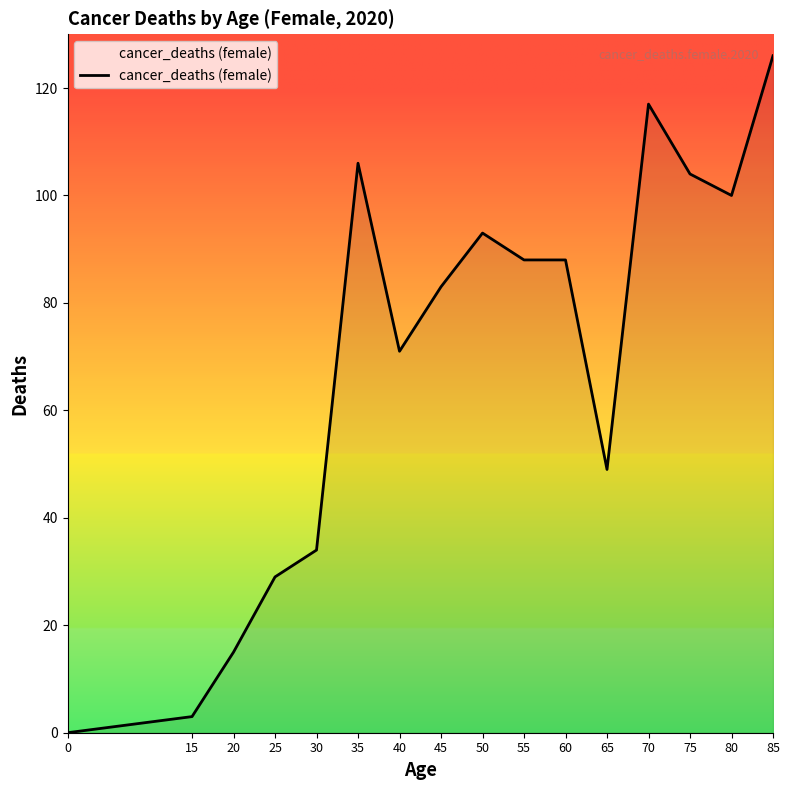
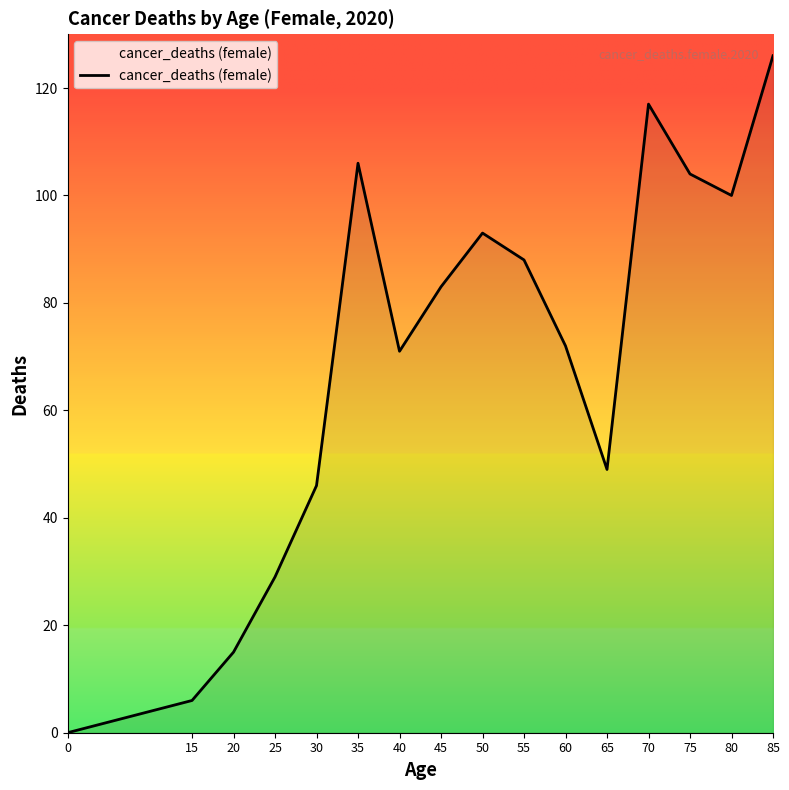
15: 3 -> 6
30: 34 -> 46
60: 88 -> 72
